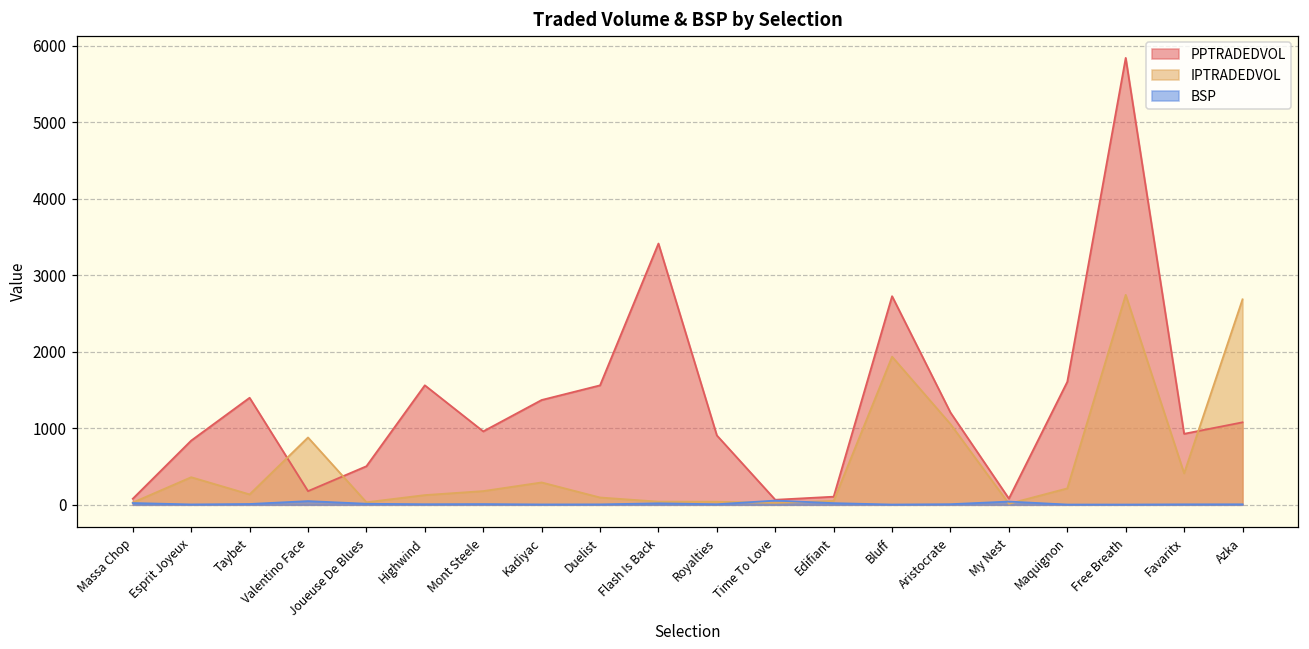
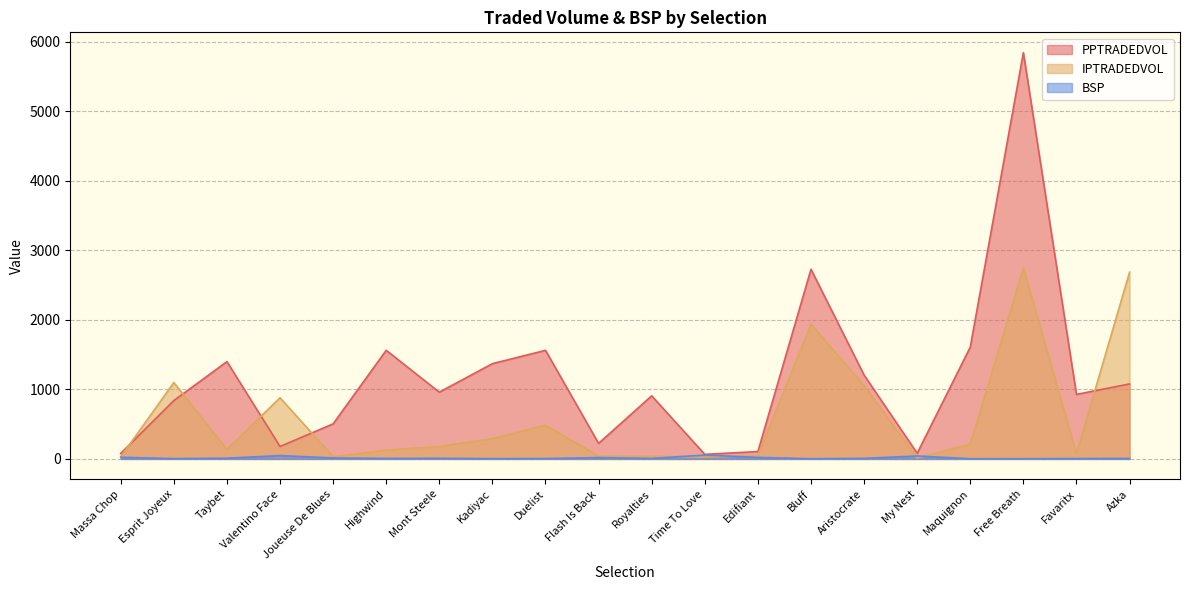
IPTRADEDVOL, Esprit Joyeux: 400 -> 1100
IPTRADEDVOL, Duelist: 100 -> 500
PPTRADEDVOL, Flash Is Back: 3400 -> 200
IPTRADEDVOL, Favaritx: 400 -> 100
